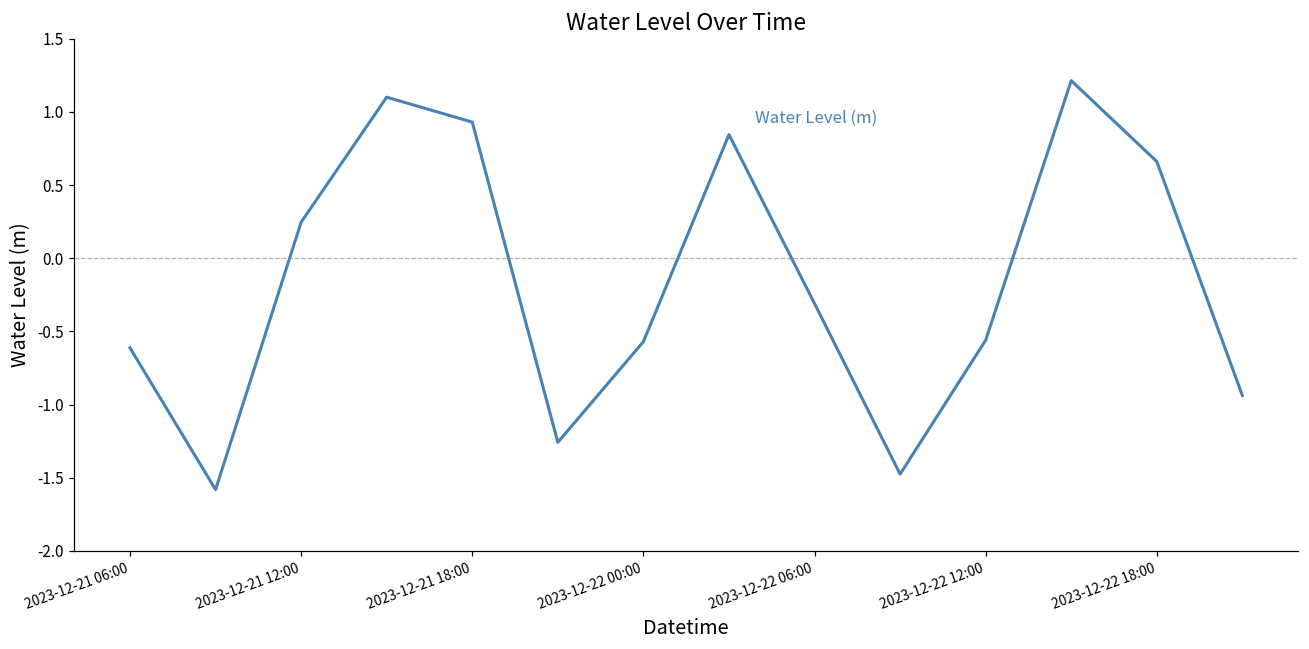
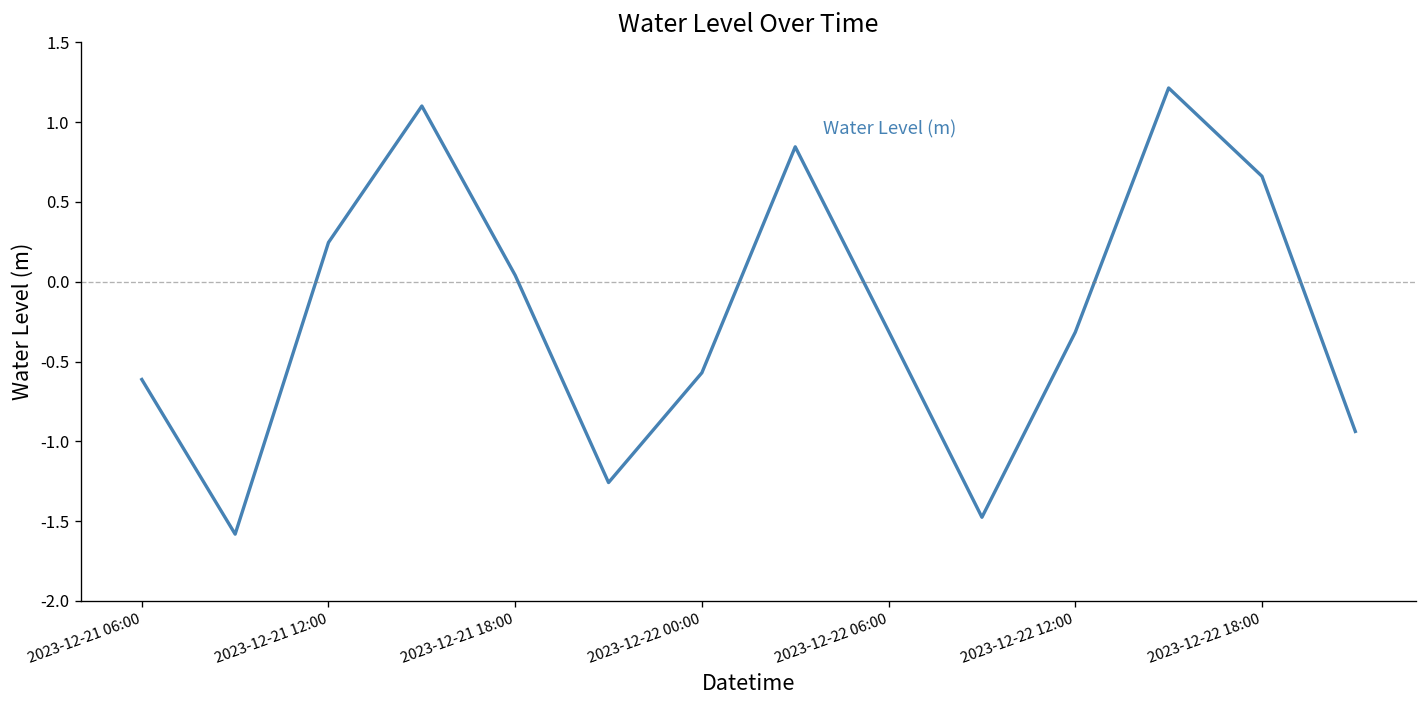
2023-12-21 18:00: 0.93 -> 0.04
2023-12-22 12:00: -0.56 -> -0.32
